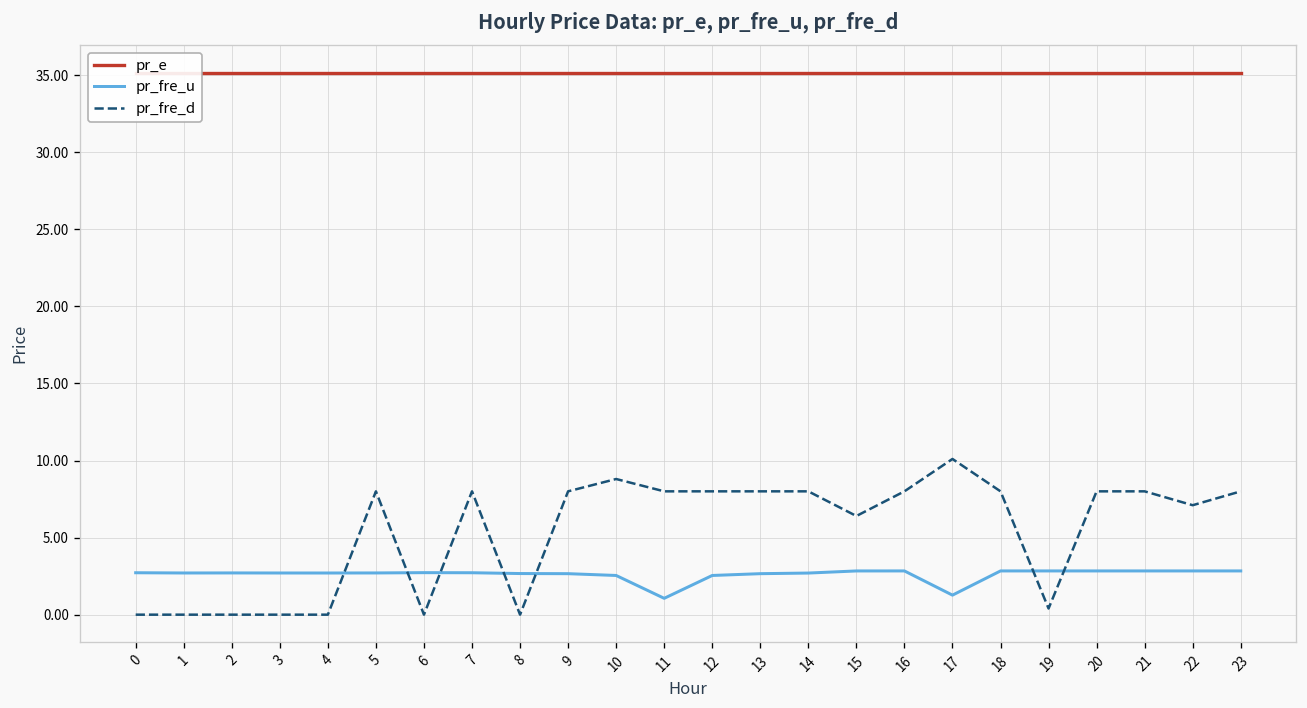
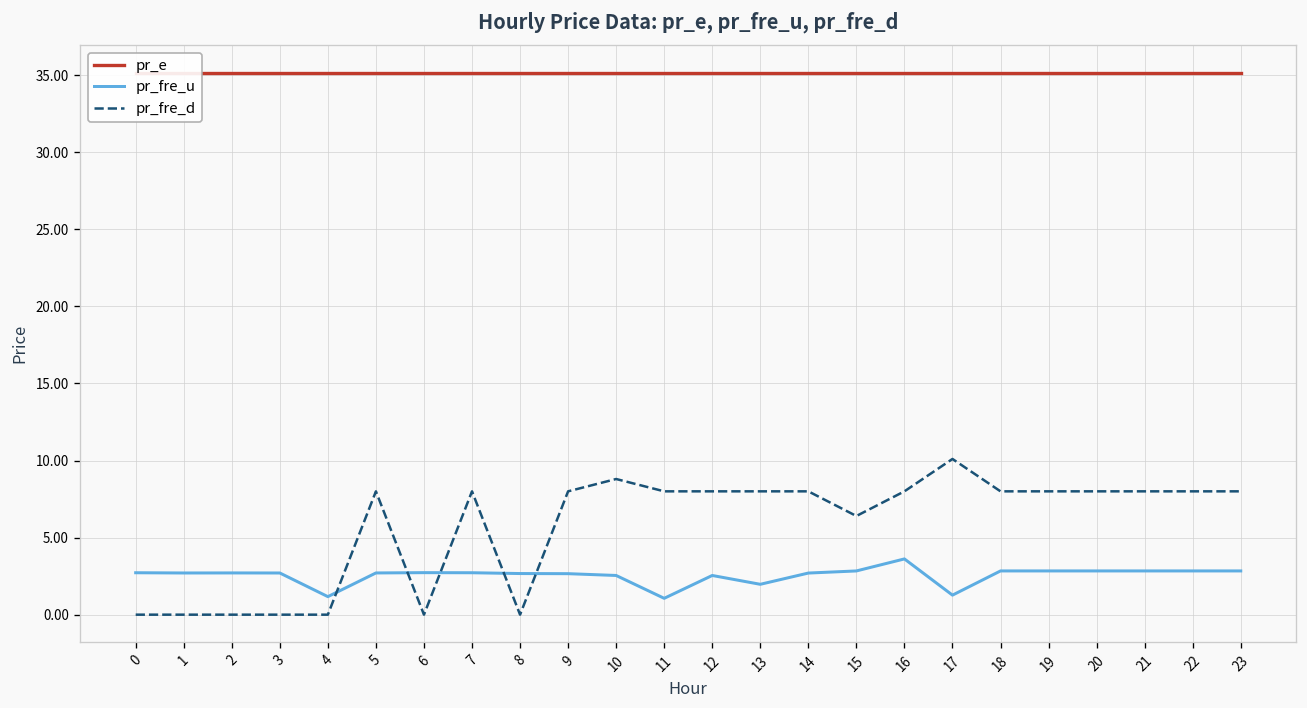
pr_fre_u, 4: 2.7 -> 1.2
pr_fre_u, 13: 2.7 -> 2.0
pr_fre_u, 16: 2.8 -> 3.6
pr_fre_d, 19: 0.4 -> 8.0
pr_fre_d, 22: 7.1 -> 8.0
